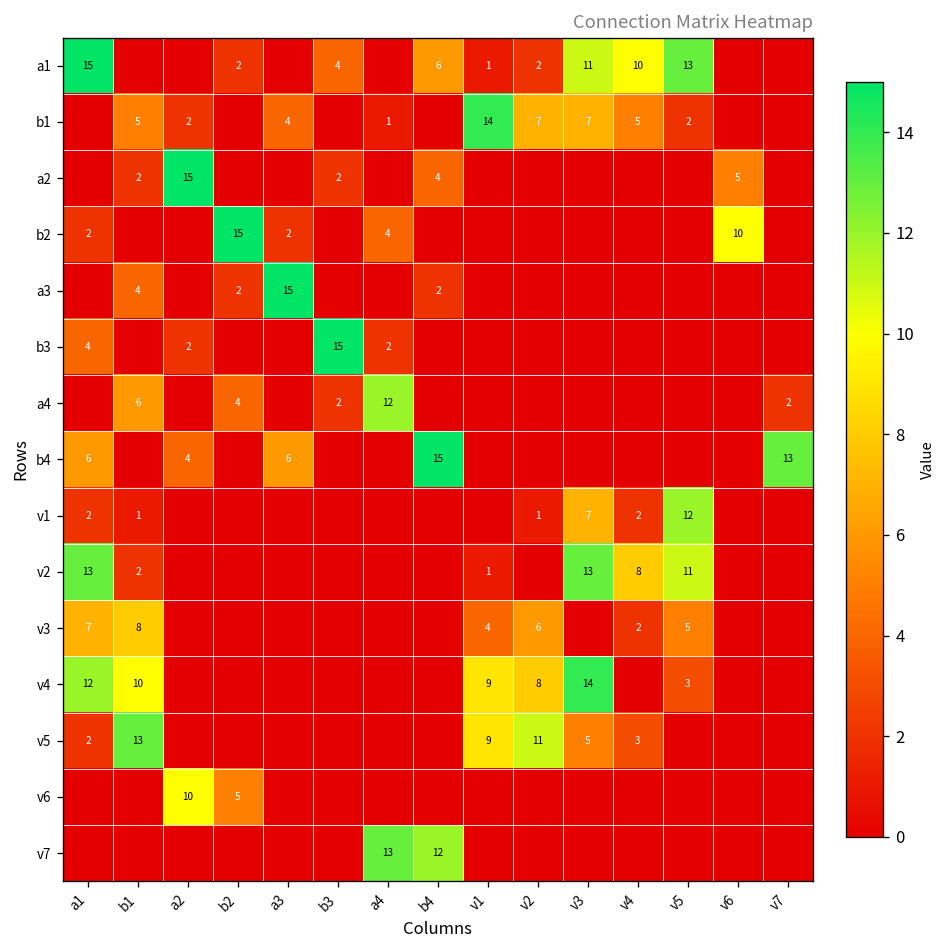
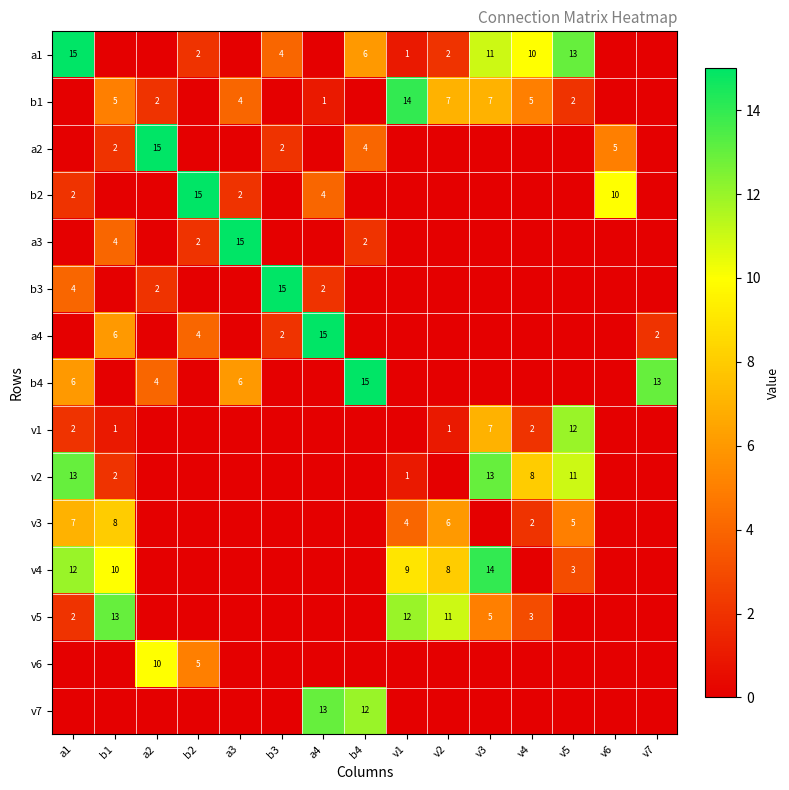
a4, a4: 12 -> 15
v5, v1: 9 -> 12
